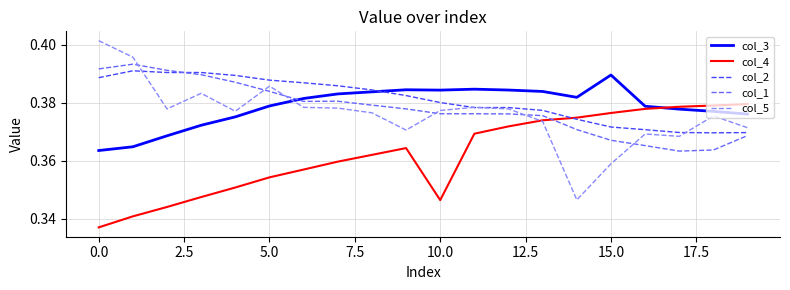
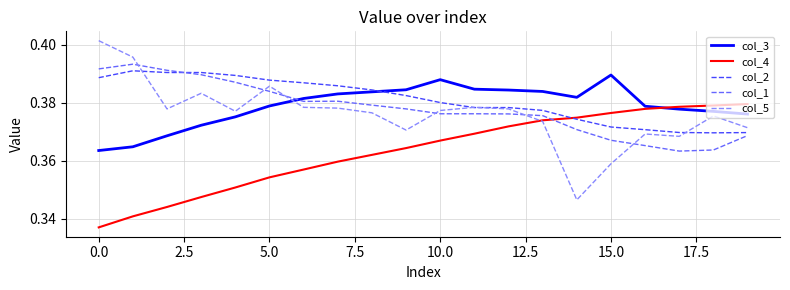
col_3, 10.0: 0.384 -> 0.388
col_4, 10.0: 0.346 -> 0.367
